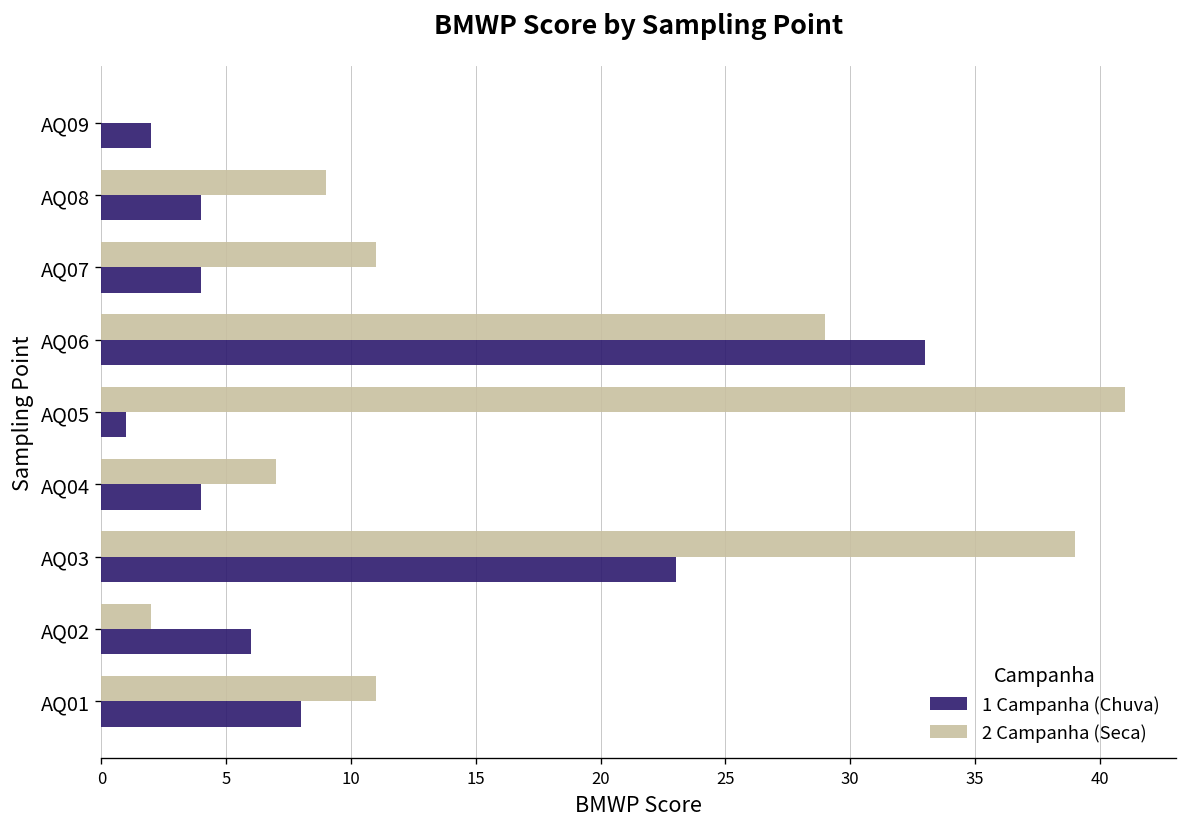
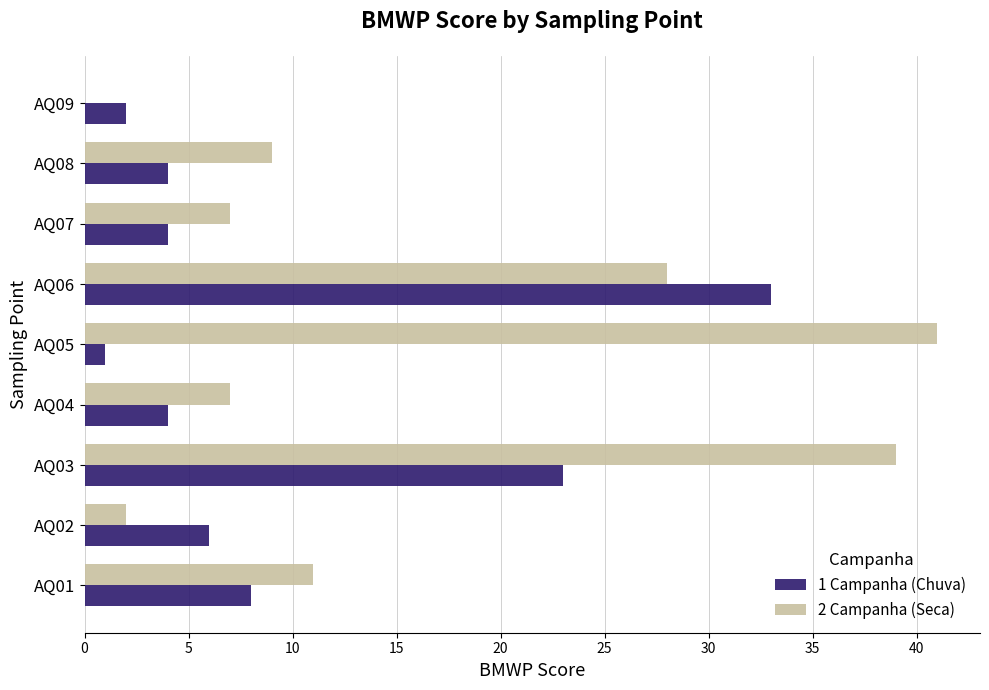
2 Campanha (Seca), AQ07: 11 -> 7
2 Campanha (Seca), AQ06: 29 -> 28
